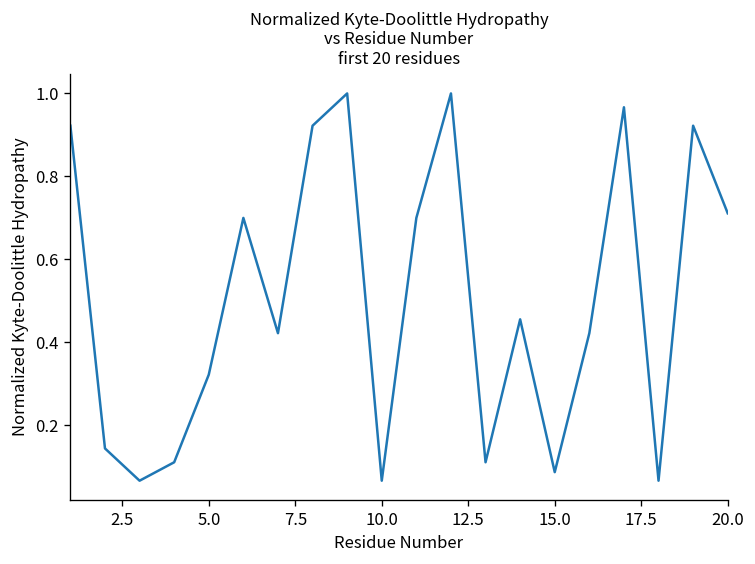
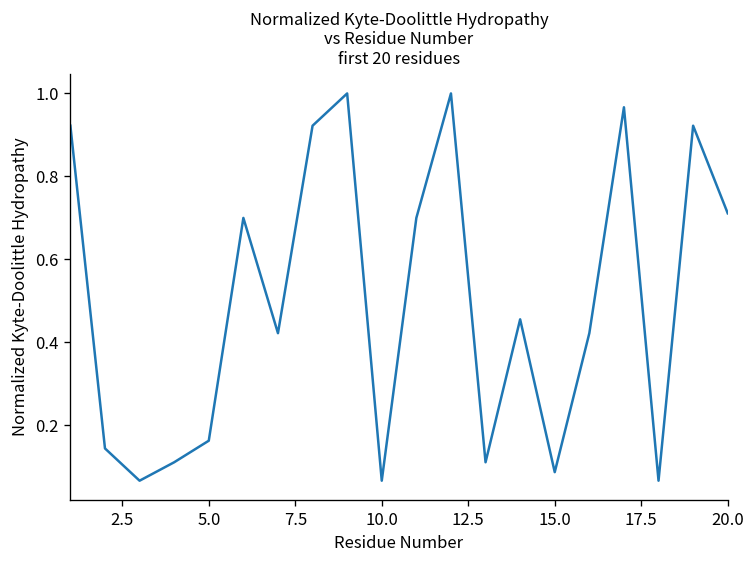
5.0: 0.32 -> 0.16
